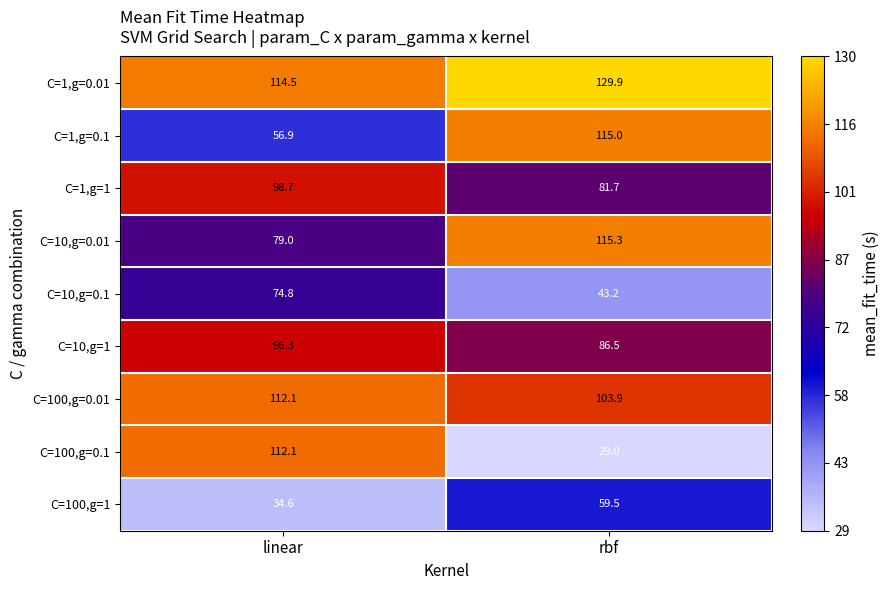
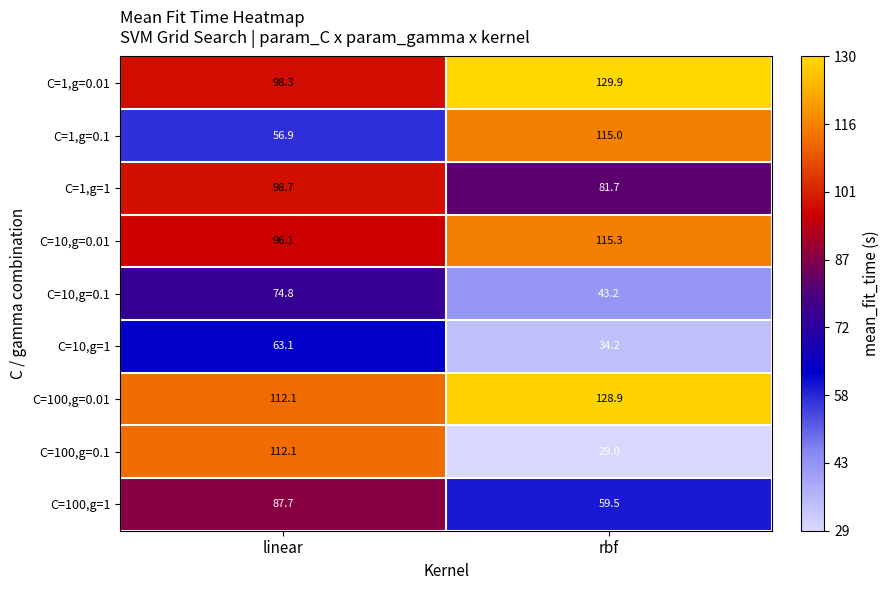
C=1,g=0.01, linear: 114.5 -> 98.3
C=10,g=0.01, linear: 79.0 -> 96.1
C=10,g=1, linear: 96.3 -> 63.1
C=10,g=1, rbf: 86.5 -> 34.2
C=100,g=0.01, rbf: 103.9 -> 128.9
C=100,g=1, linear: 34.6 -> 87.7
